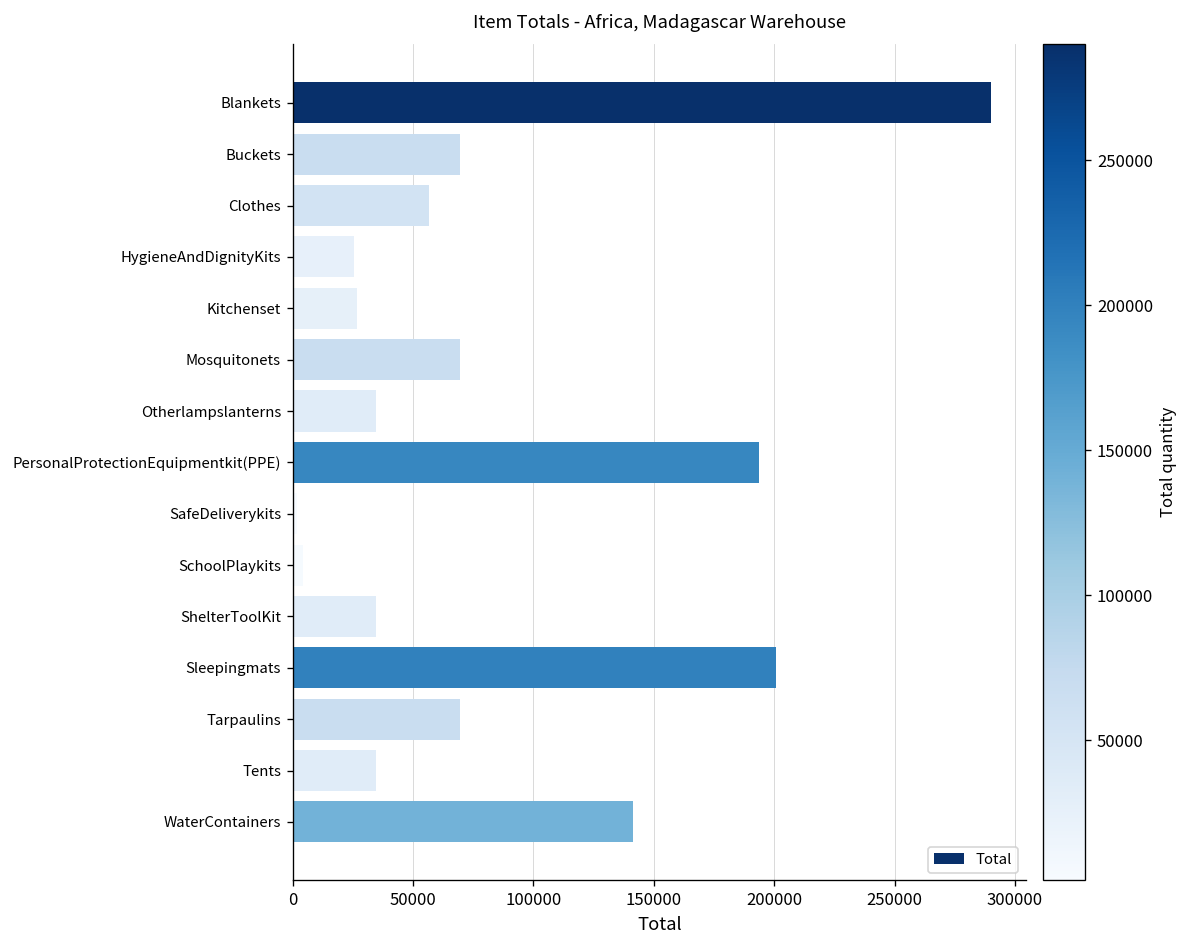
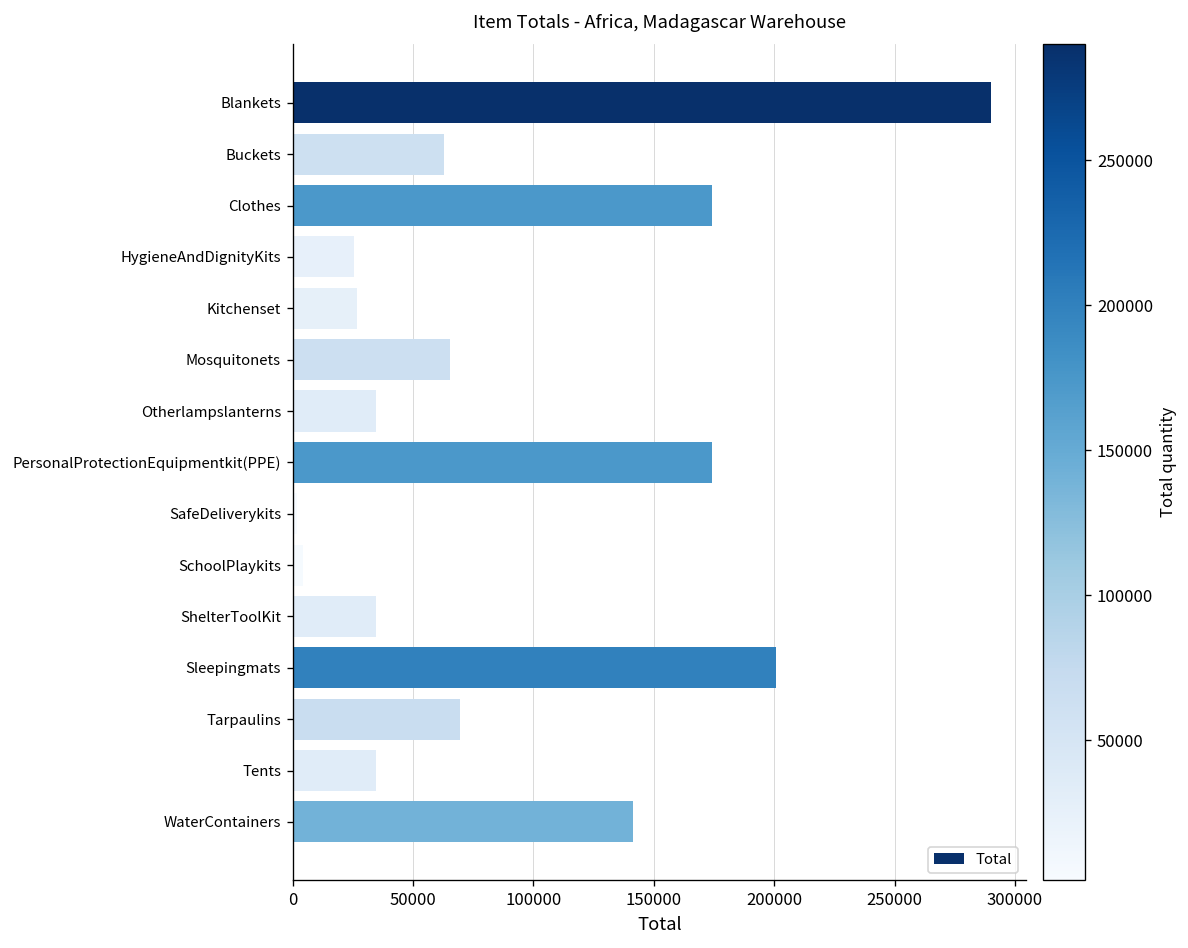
Buckets: 70000 -> 63000
Clothes: 57000 -> 174000
Mosquitonets: 70000 -> 65000
PersonalProtectionEquipmentkit(PPE): 194000 -> 174000
